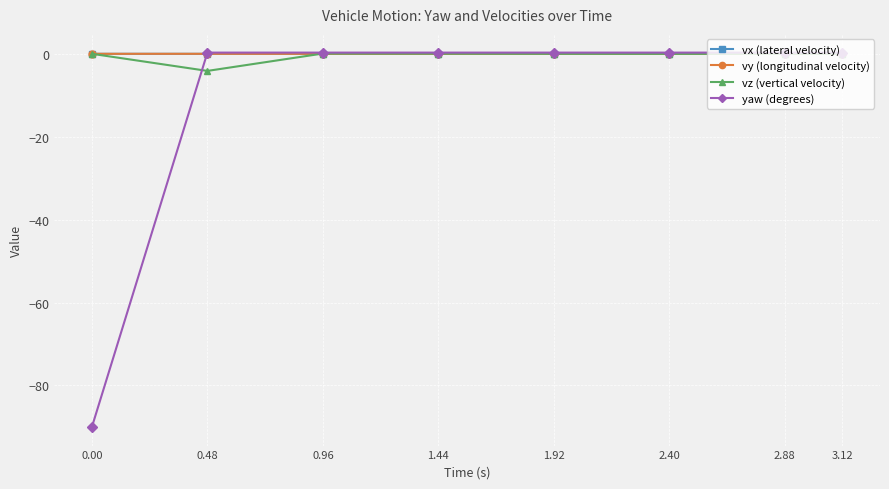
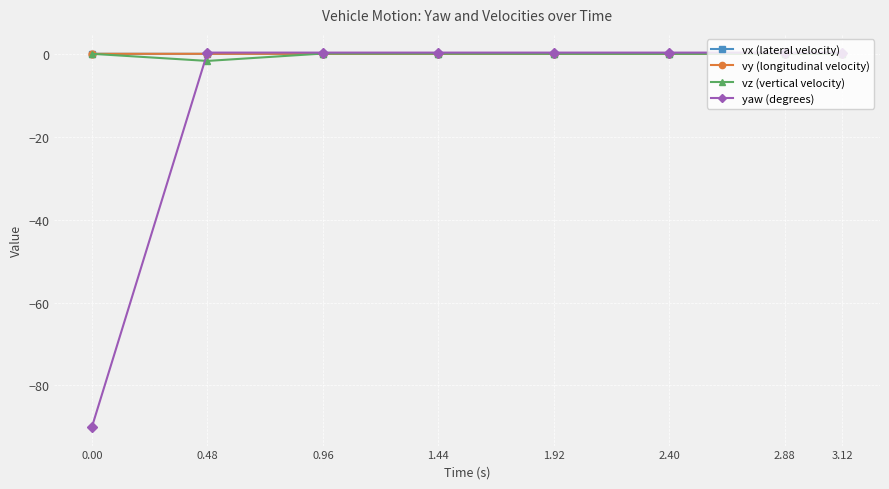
vz (vertical velocity), 0.48: -4 -> -2
